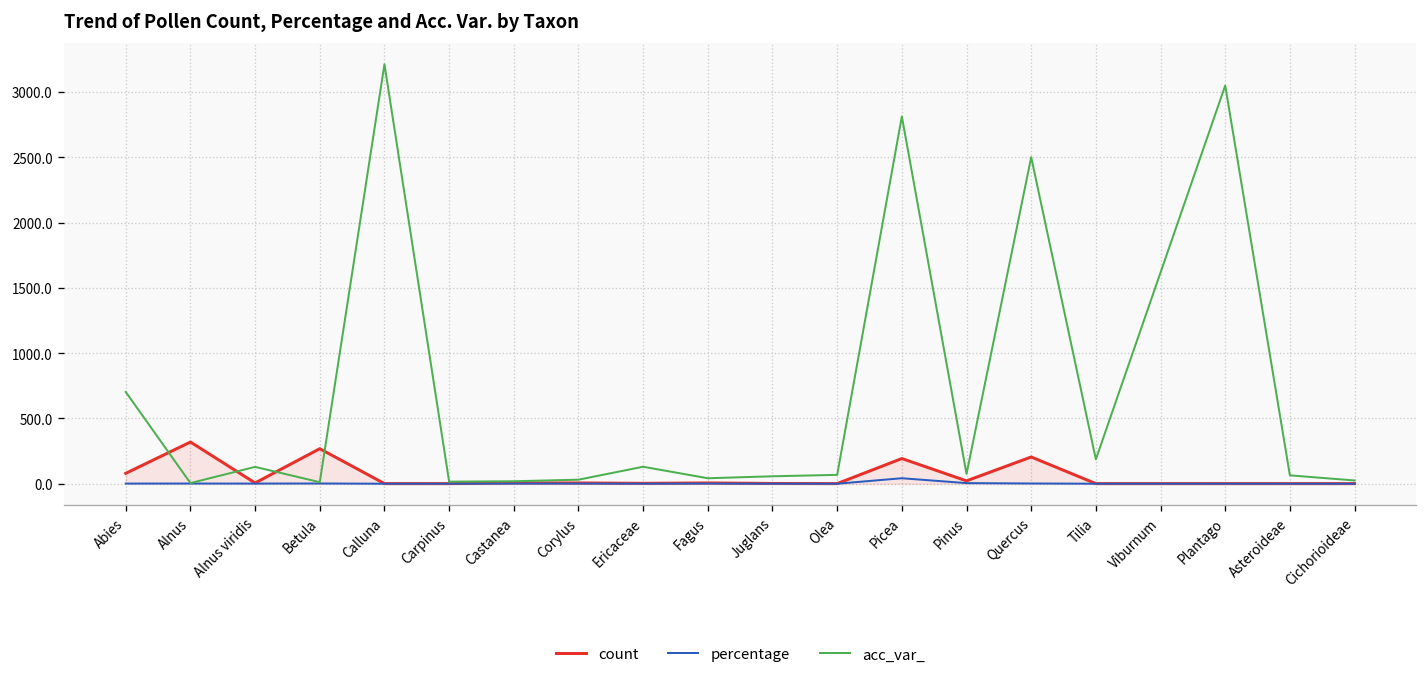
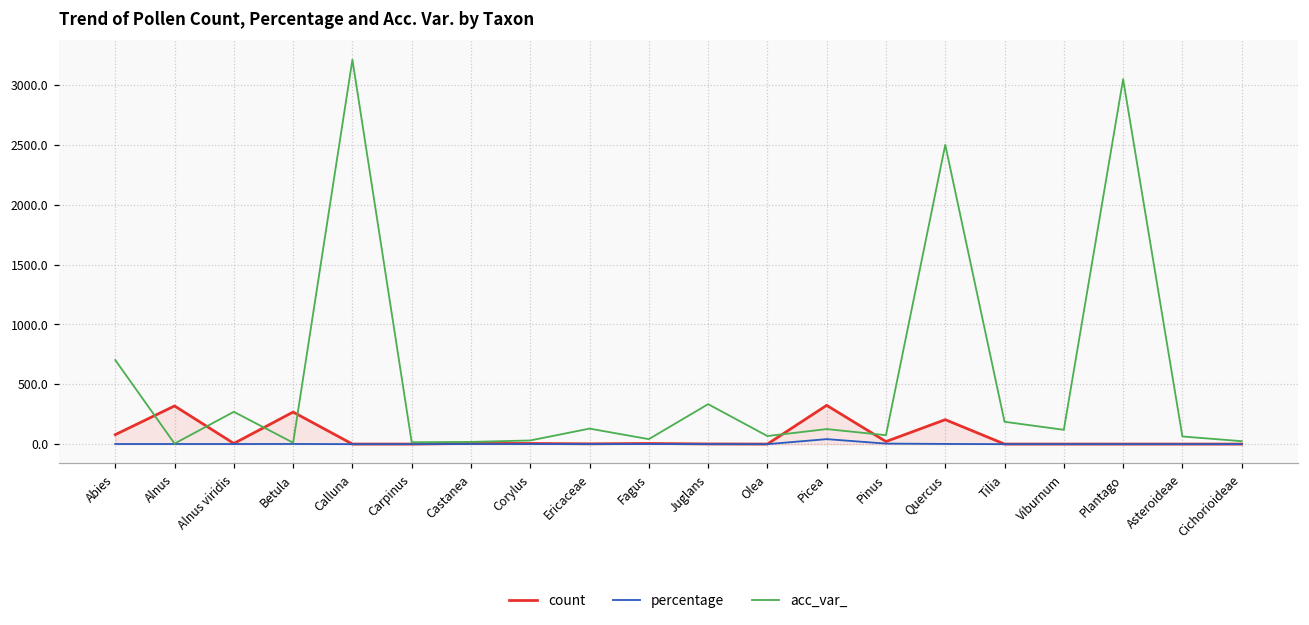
acc_var_, Alnus viridis: 130 -> 270
acc_var_, Juglans: 60 -> 330
count, Picea: 190 -> 320
acc_var_, Picea: 2810 -> 130
acc_var_, Viburnum: 1620 -> 120
